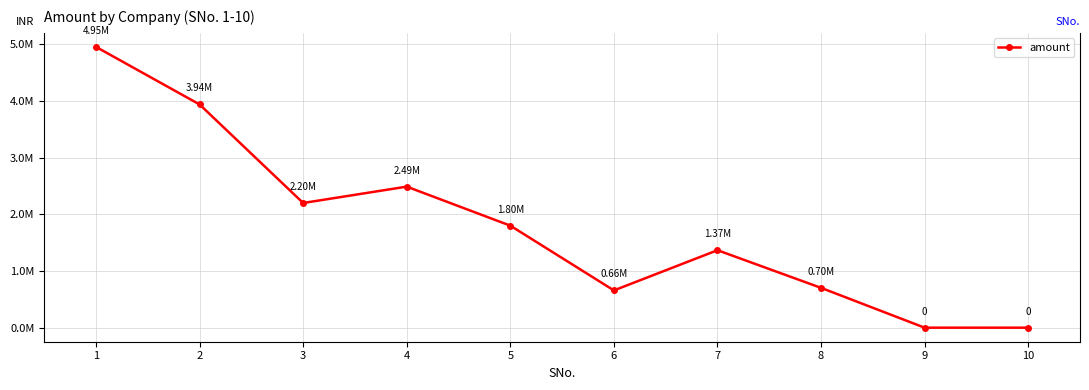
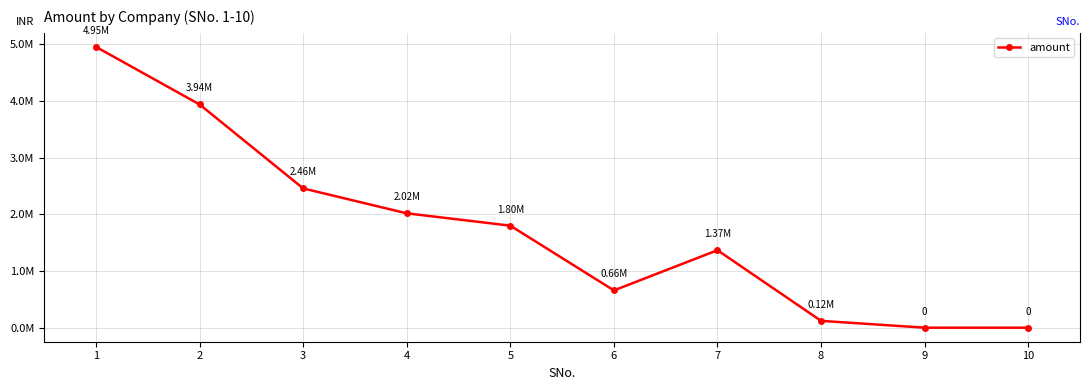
3: 2.20M -> 2.46M
4: 2.49M -> 2.02M
8: 0.70M -> 0.12M
